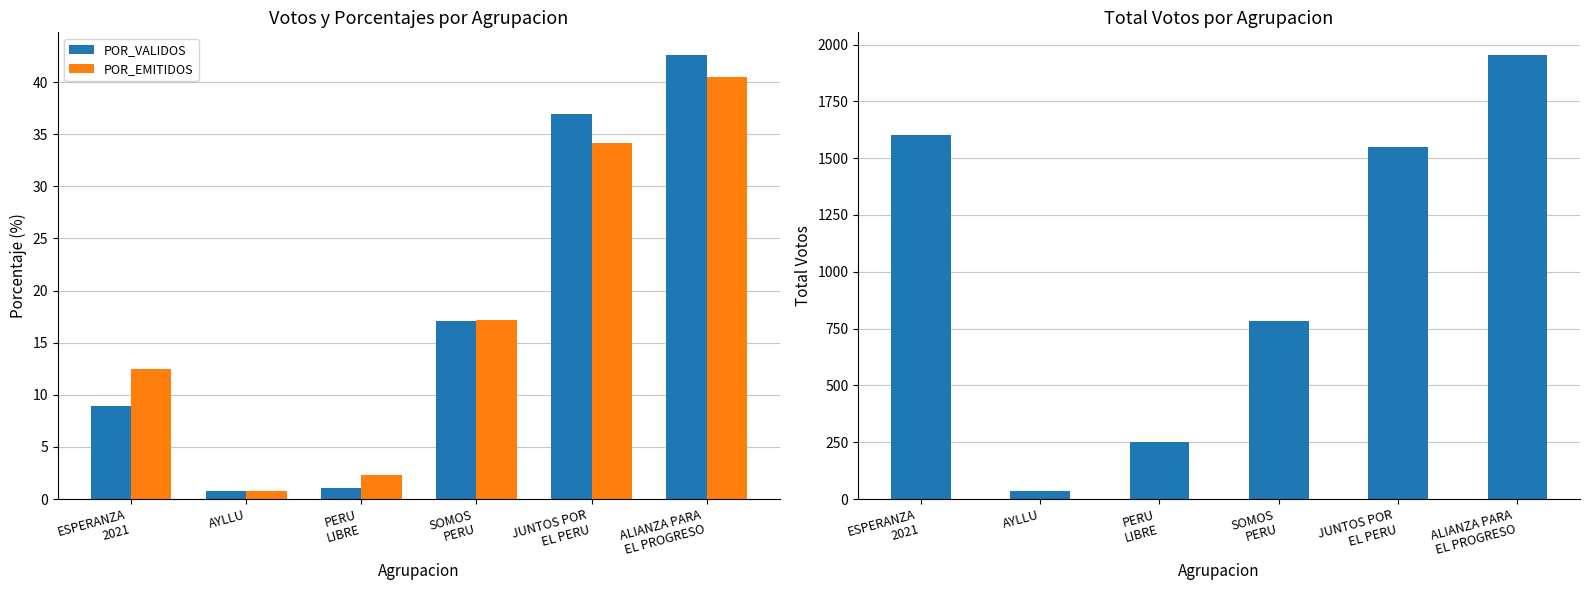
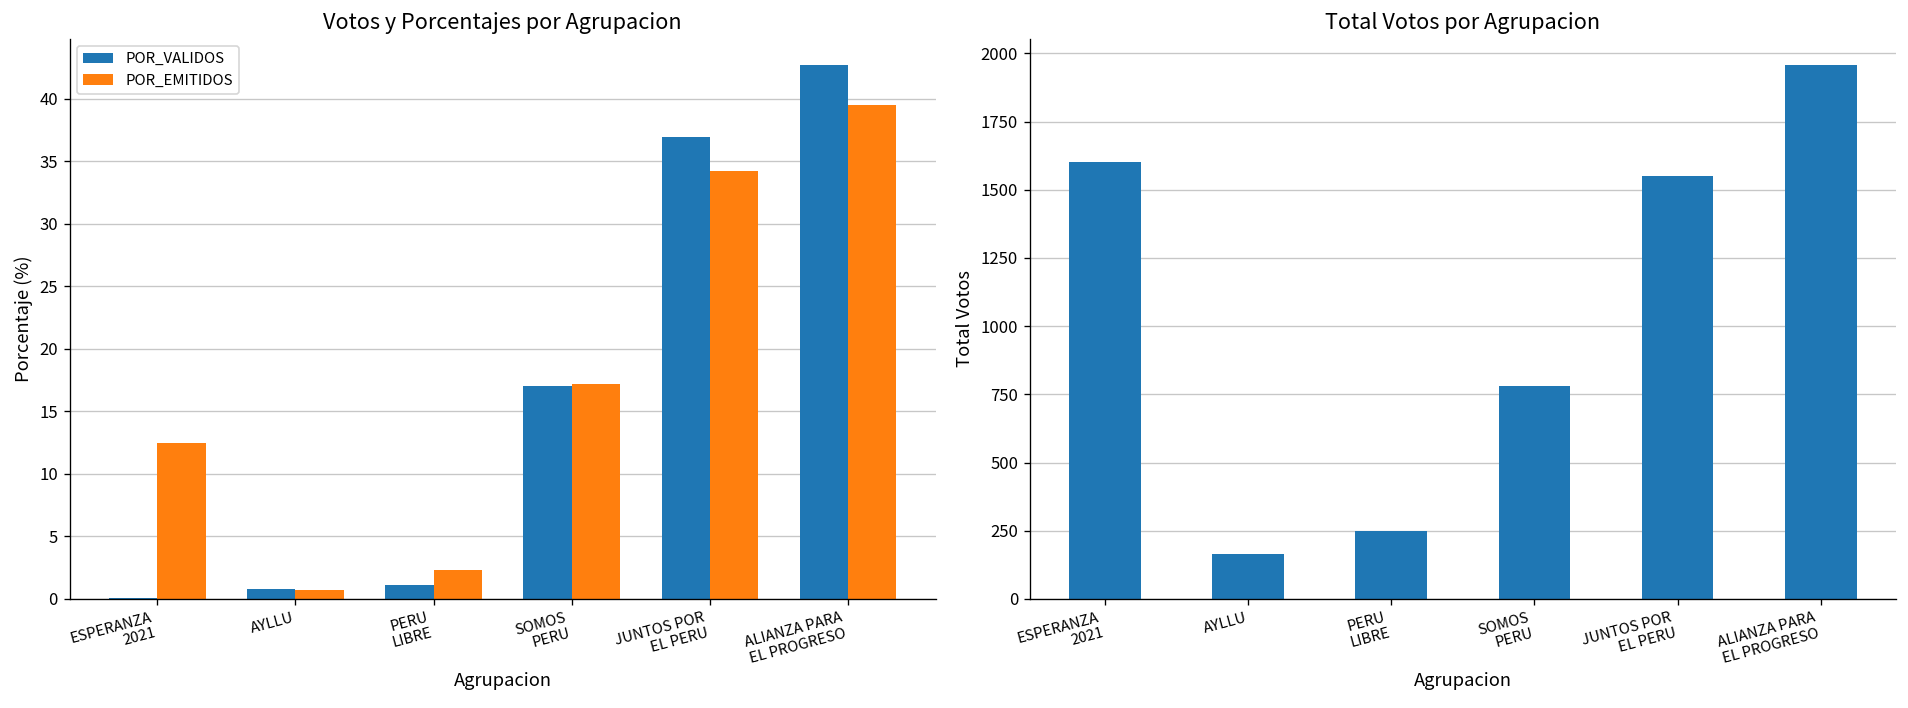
Votos y Porcentajes por Agrupacion, POR_VALIDOS, ESPERANZA 2021: 8.9 -> 0.1
Votos y Porcentajes por Agrupacion, POR_EMITIDOS, ALIANZA PARA EL PROGRESO: 40.5 -> 39.5
Total Votos por Agrupacion, AYLLU: 40 -> 160
